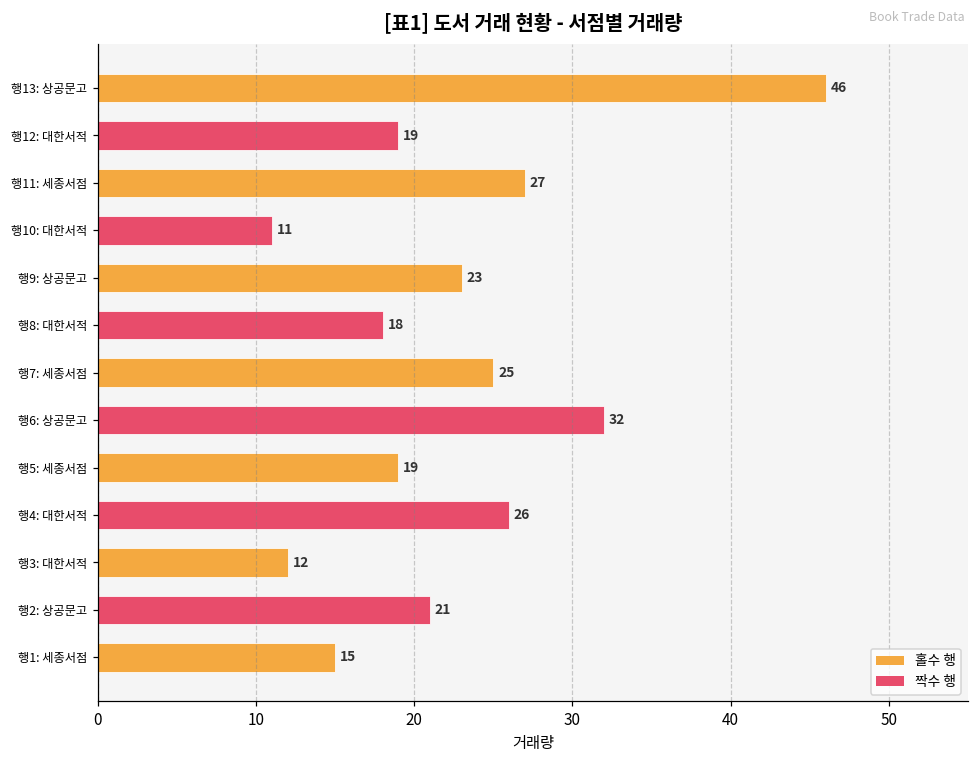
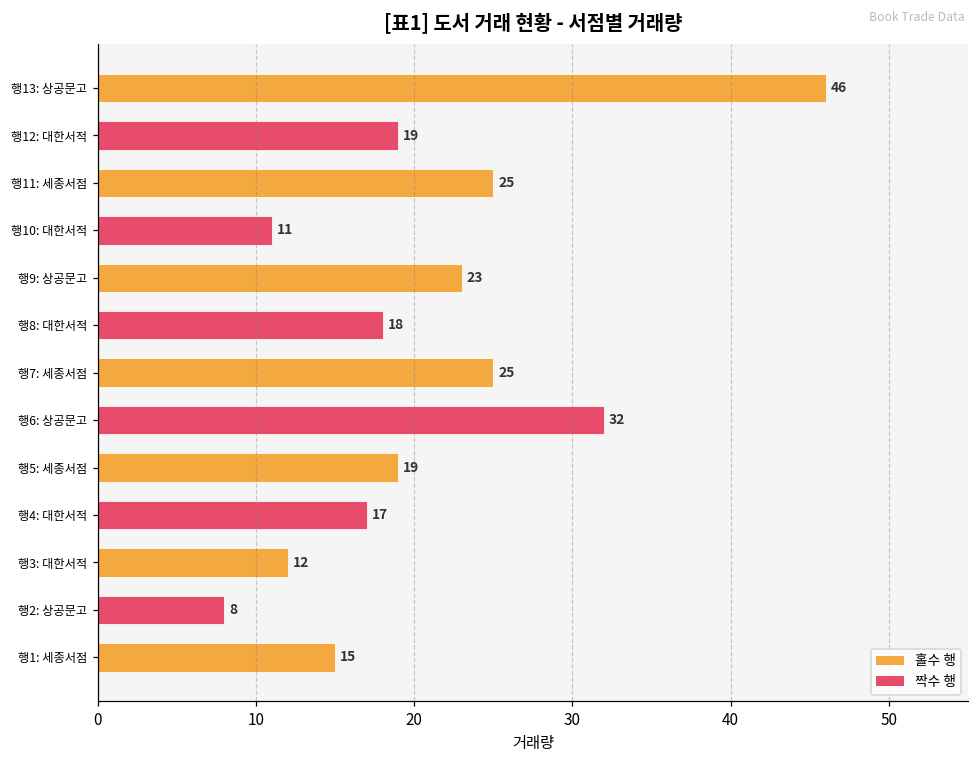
행11: 세종서점: 27 -> 25
행4: 대한서적: 26 -> 17
행2: 상공문고: 21 -> 8
